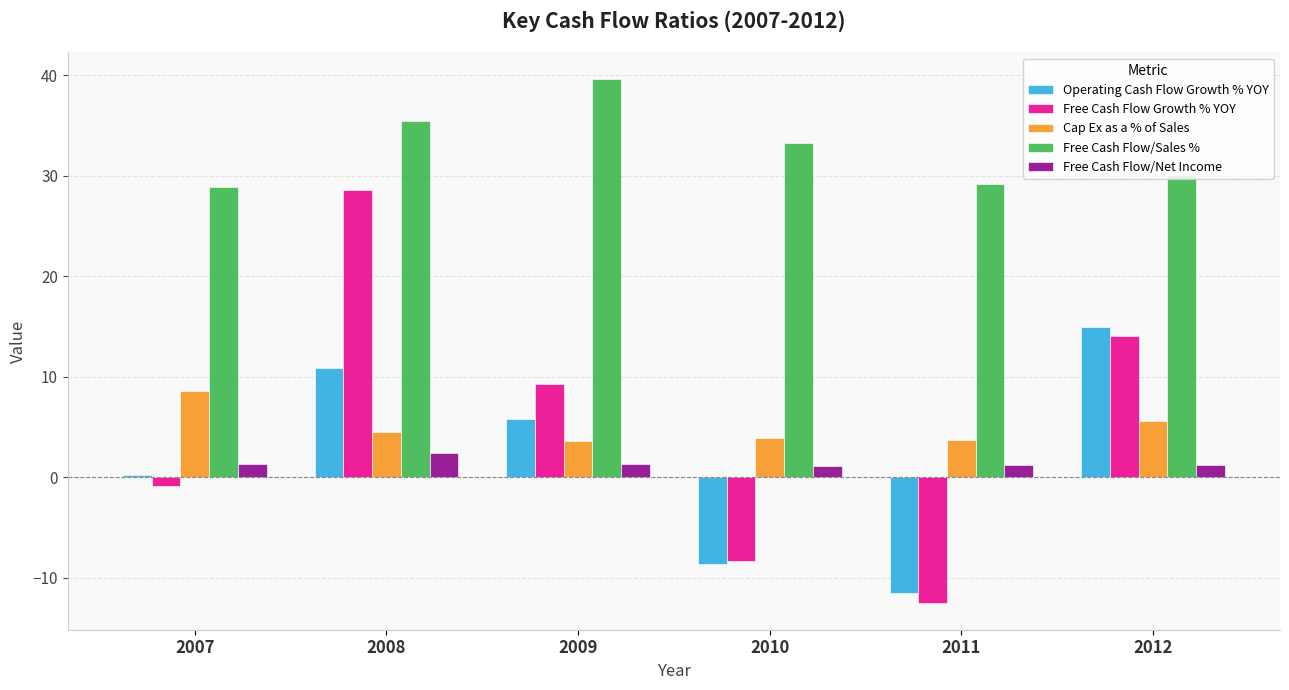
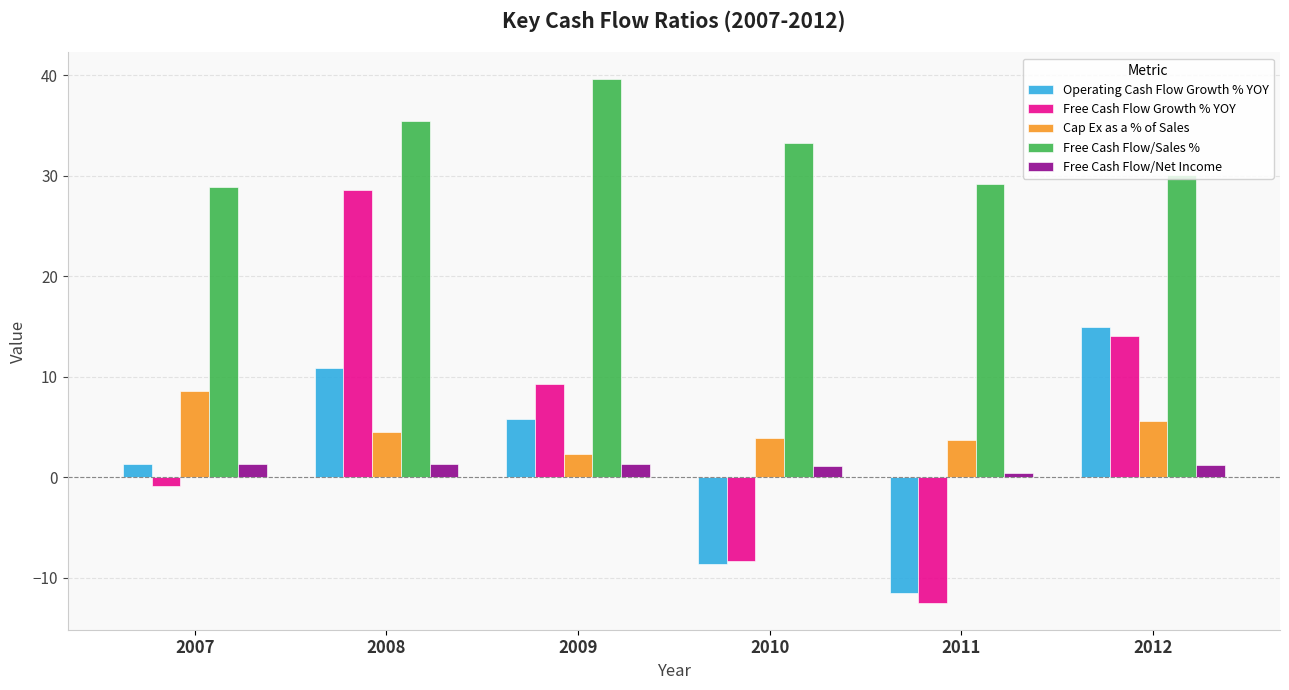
Operating Cash Flow Growth % YOY, 2007: 0.2 -> 1.3
Free Cash Flow/Net Income, 2008: 2.4 -> 1.3
Cap Ex as a % of Sales, 2009: 3.6 -> 2.3
Free Cash Flow/Net Income, 2011: 1.2 -> 0.4
